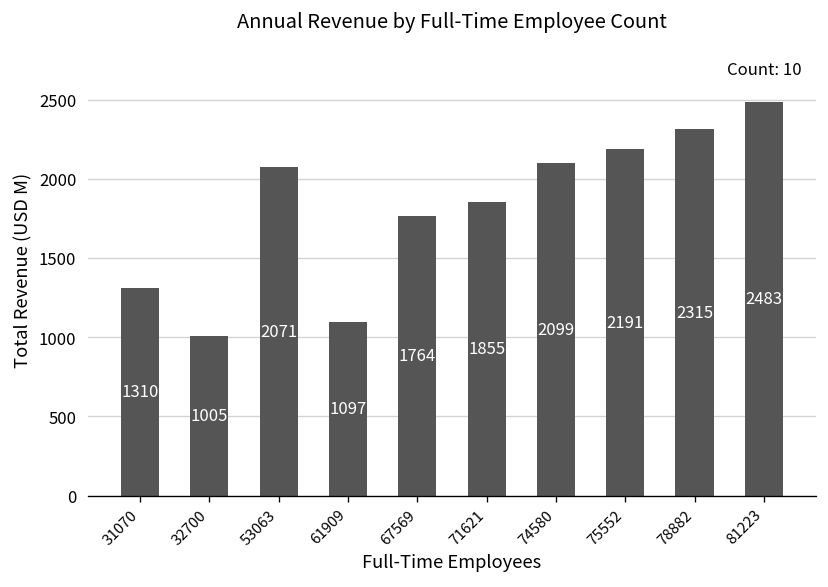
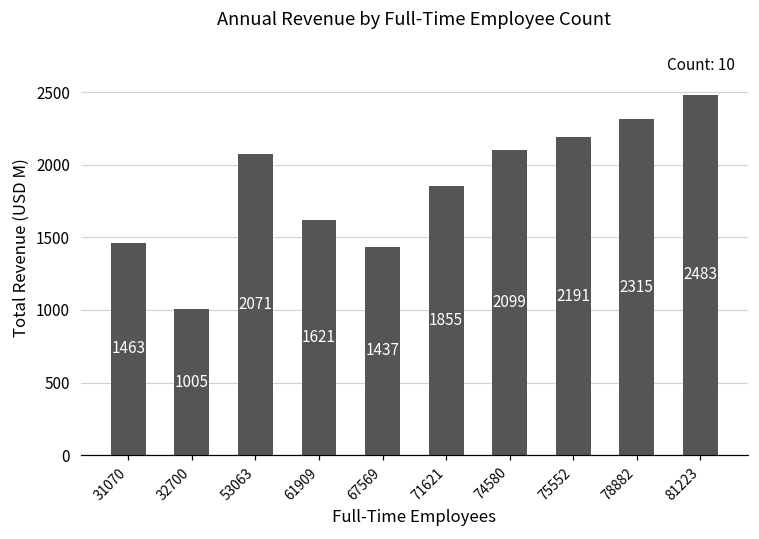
31070: 1310 -> 1463
61909: 1097 -> 1621
67569: 1764 -> 1437
